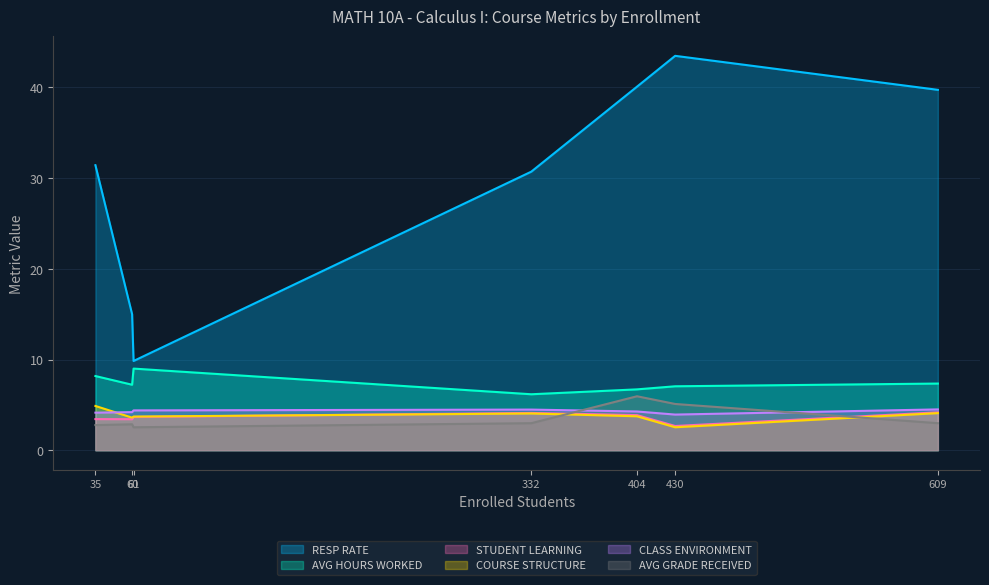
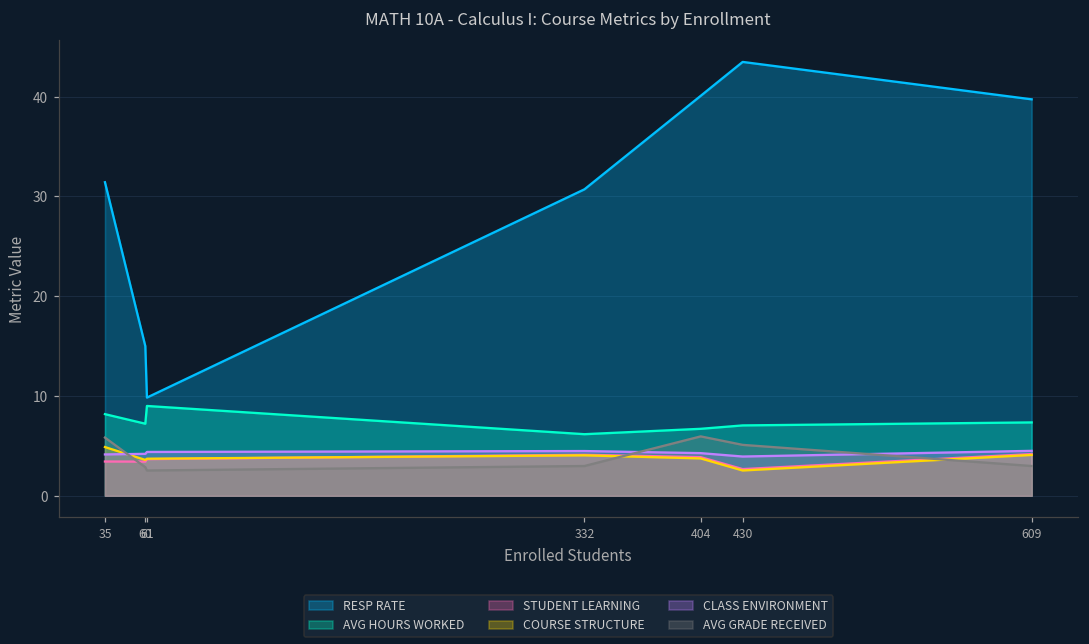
AVG GRADE RECEIVED, 35: 3 -> 6
